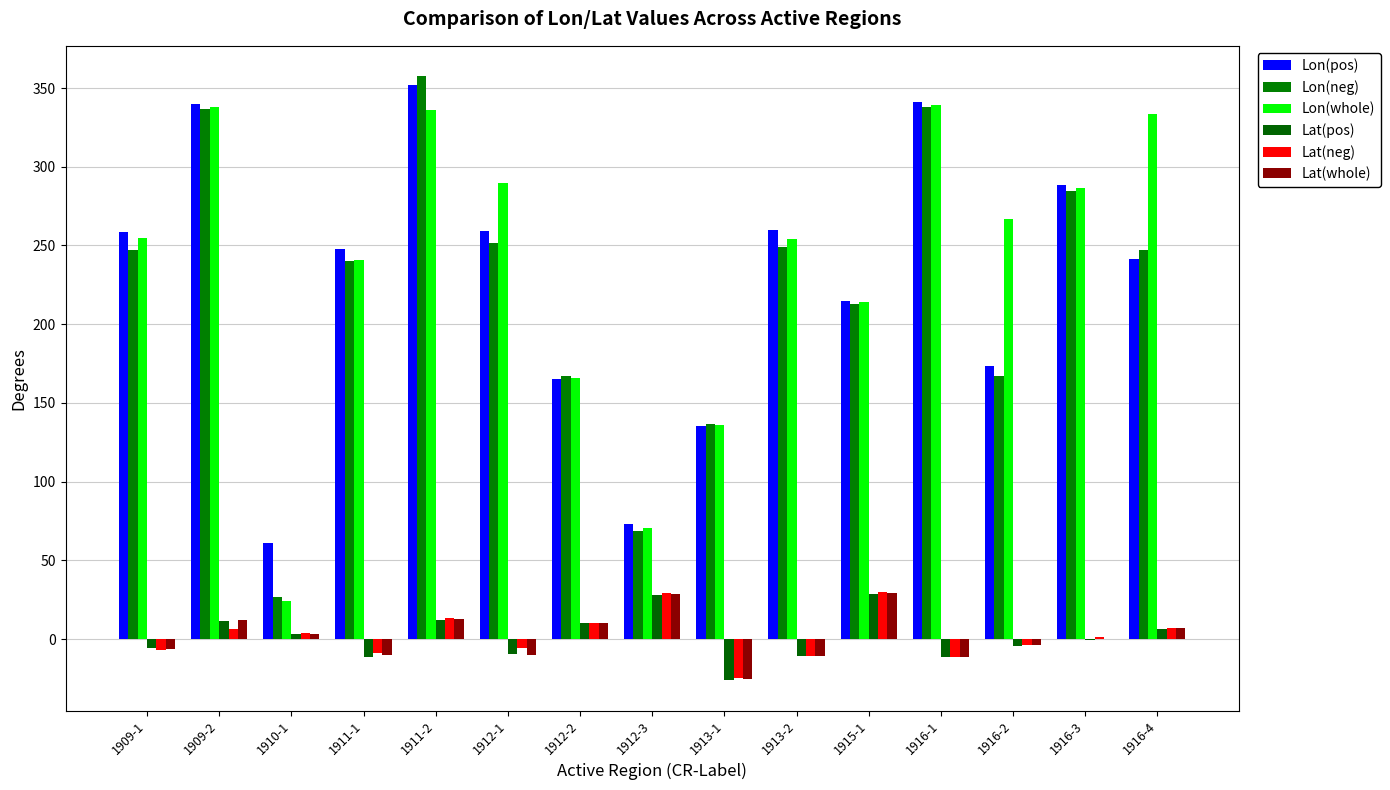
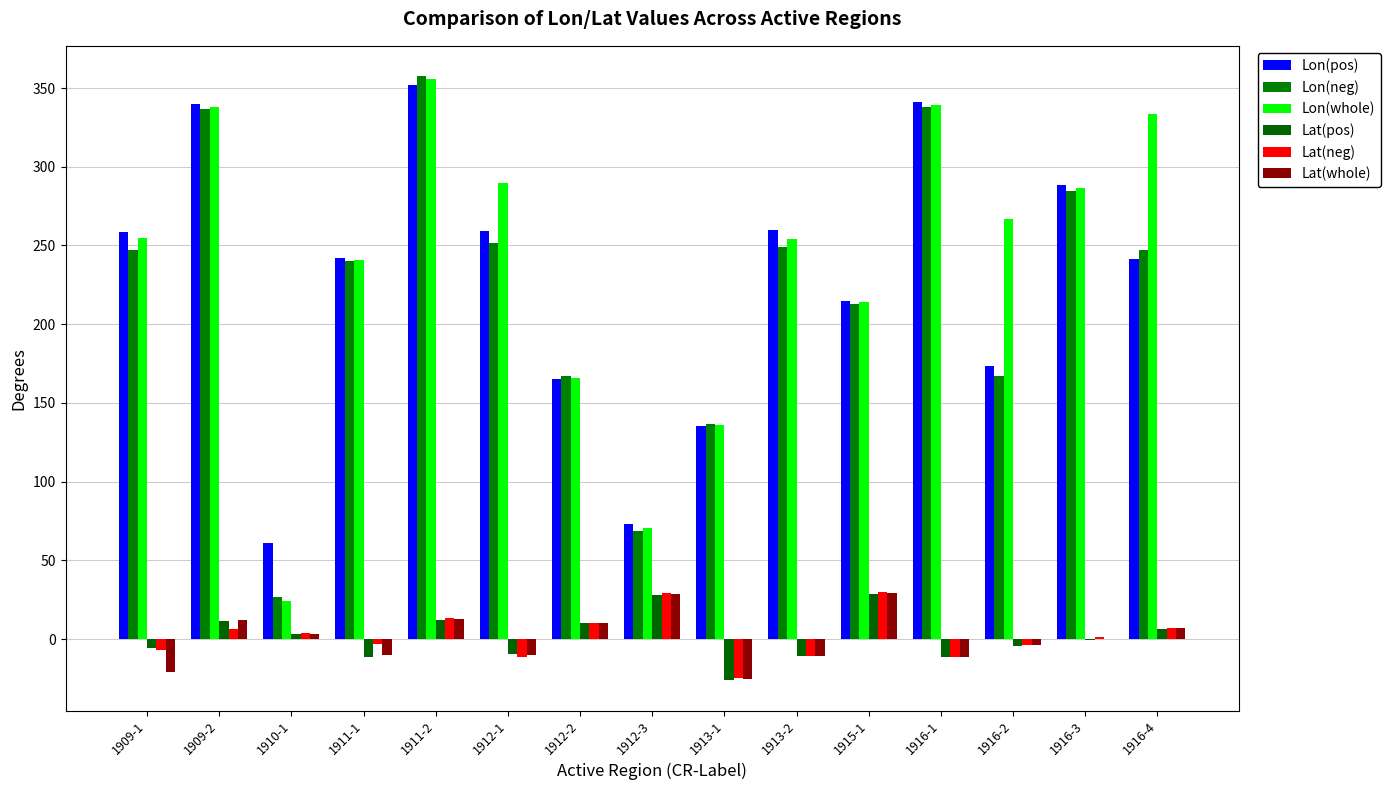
Lat(whole), 1909-1: -6 -> -21
Lon(pos), 1911-1: 248 -> 242
Lat(neg), 1911-1: -9 -> -3
Lon(whole), 1911-2: 336 -> 356
Lat(neg), 1912-1: -6 -> -11
